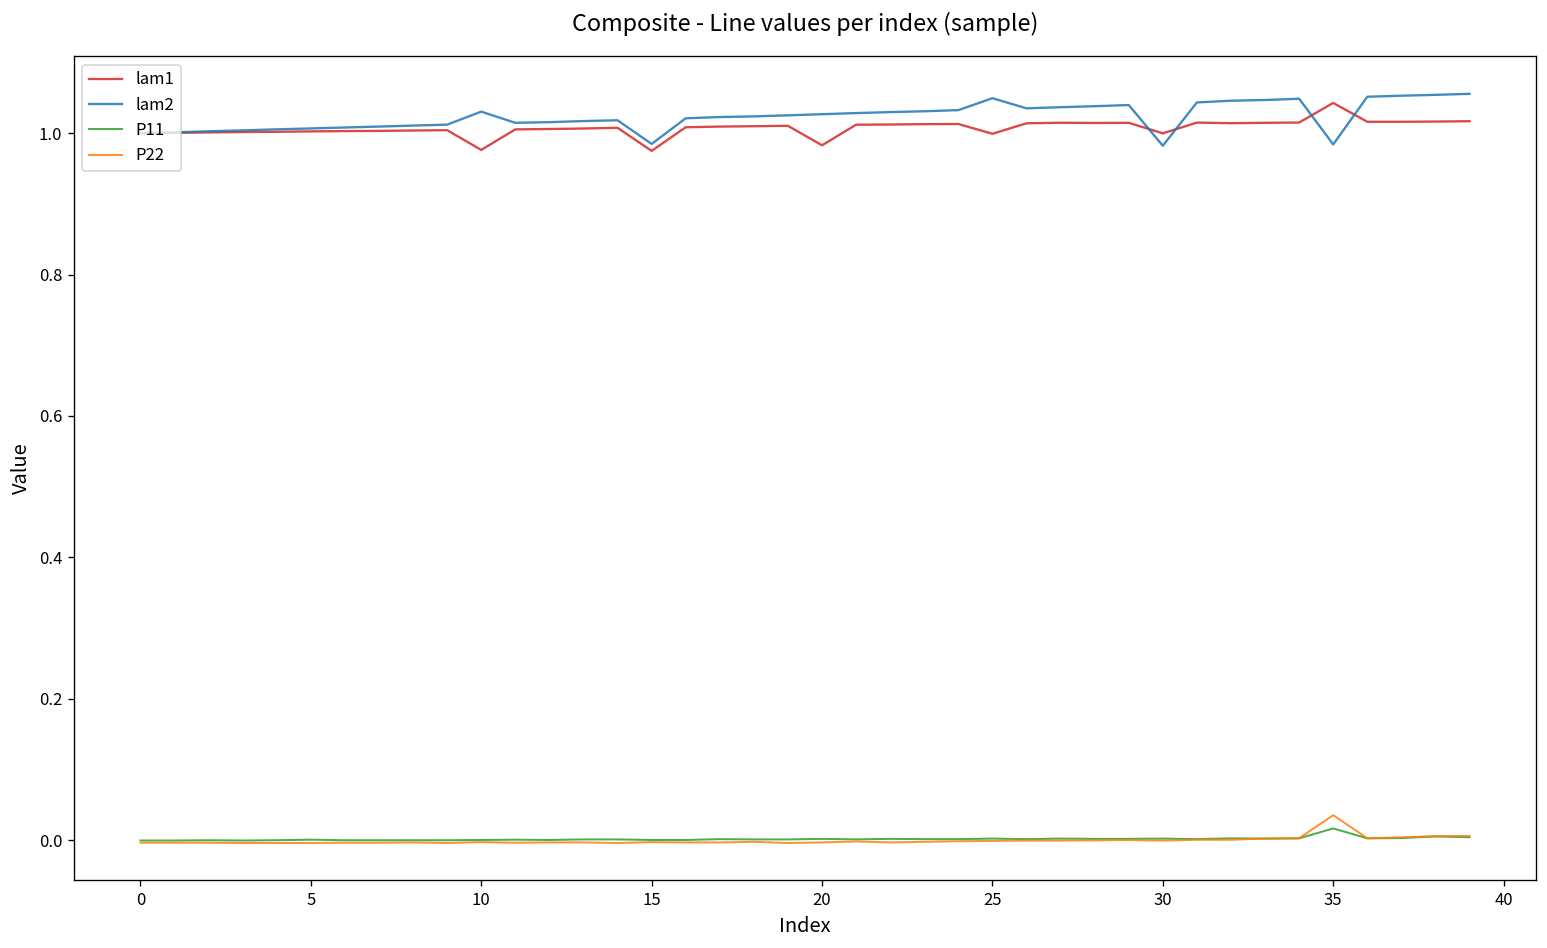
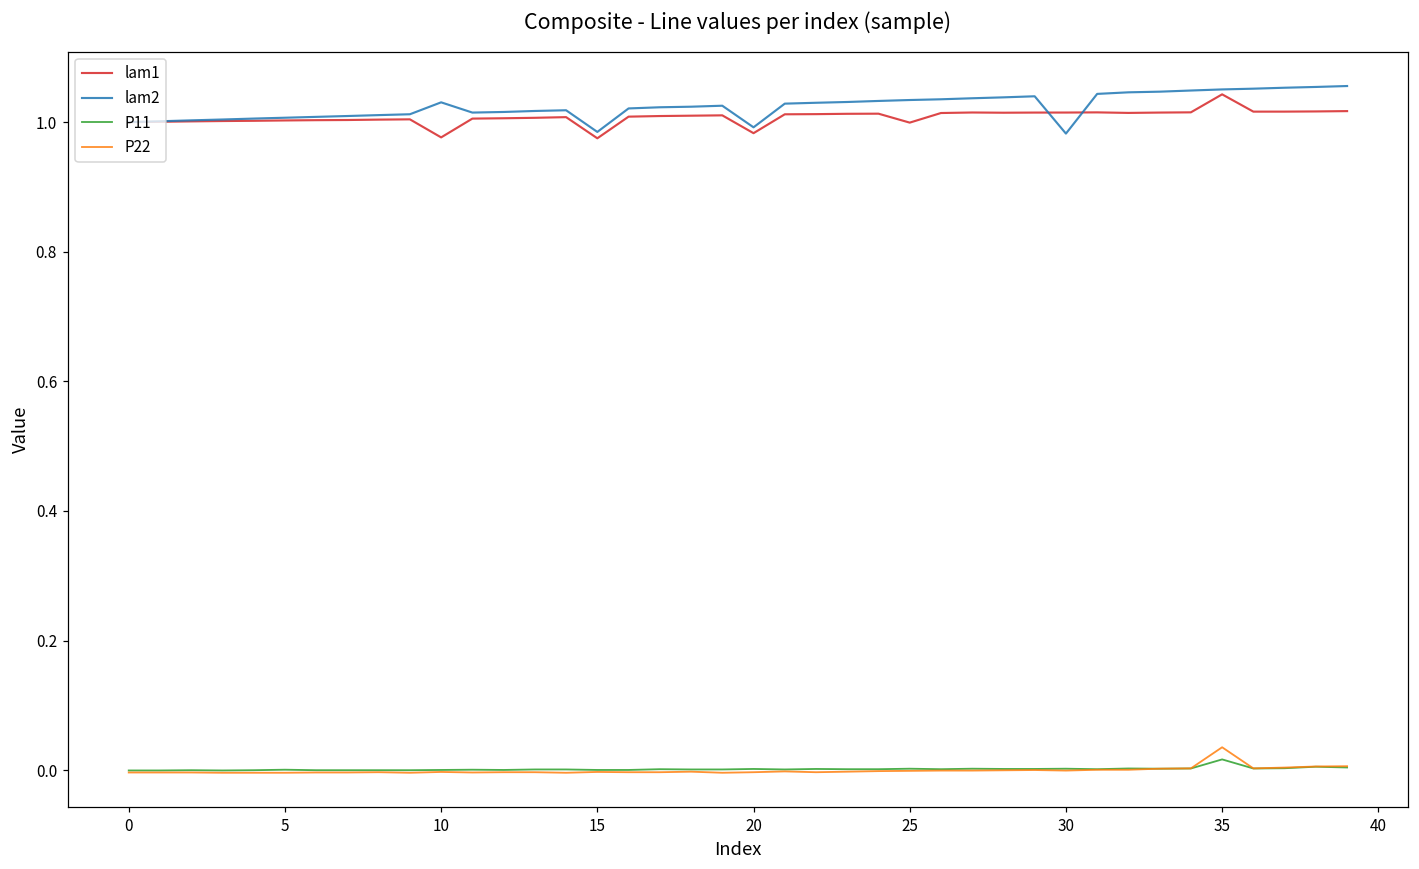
lam2, 20: 1.03 -> 0.99
lam2, 25: 1.05 -> 1.03
lam1, 30: 1.00 -> 1.01
lam2, 35: 0.98 -> 1.05
